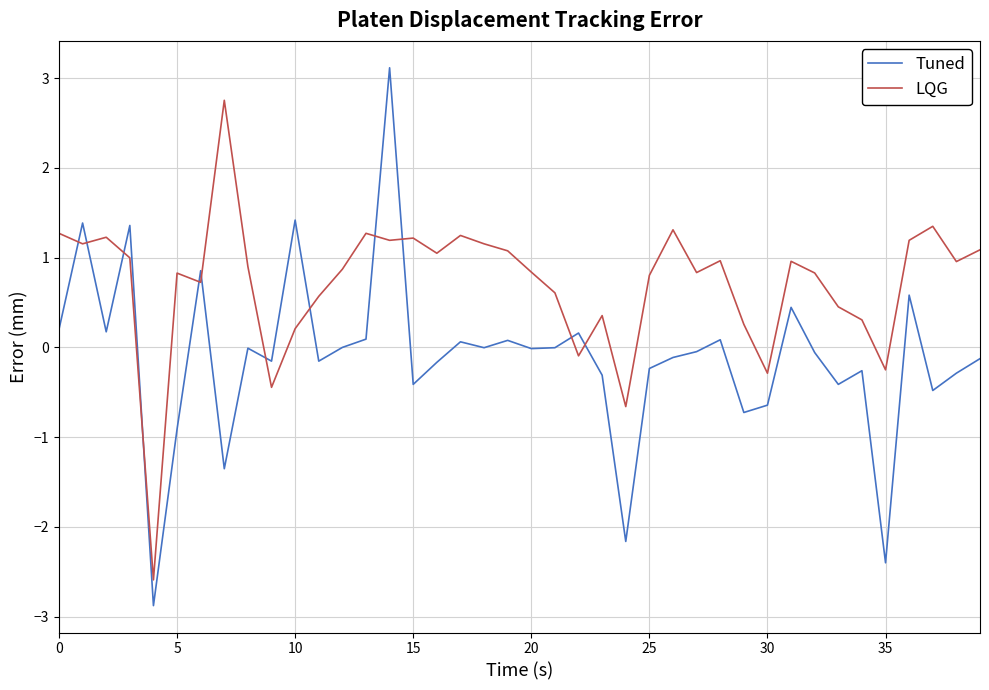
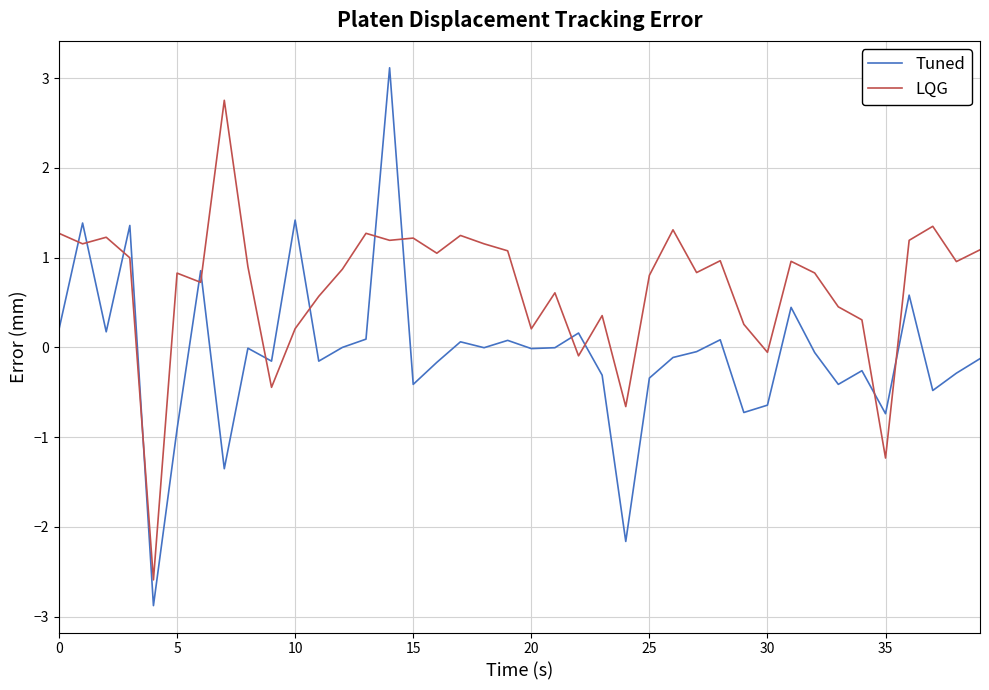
LQG, 20: 0.8 -> 0.2
Tuned, 25: -0.2 -> -0.3
LQG, 30: -0.3 -> -0.1
Tuned, 35: -2.4 -> -0.7
LQG, 35: -0.2 -> -1.2
